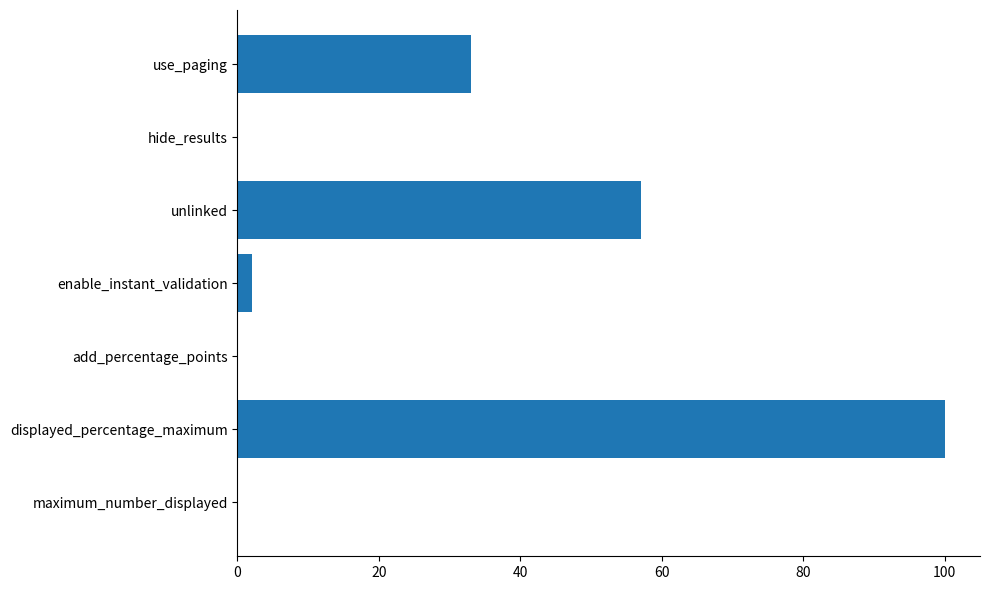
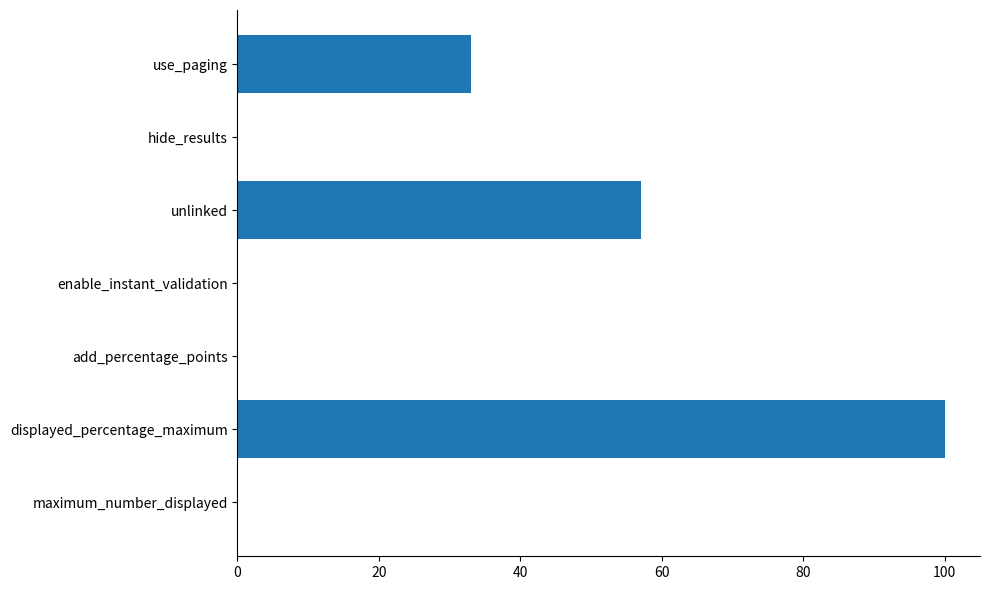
enable_instant_validation: 2 -> 0
